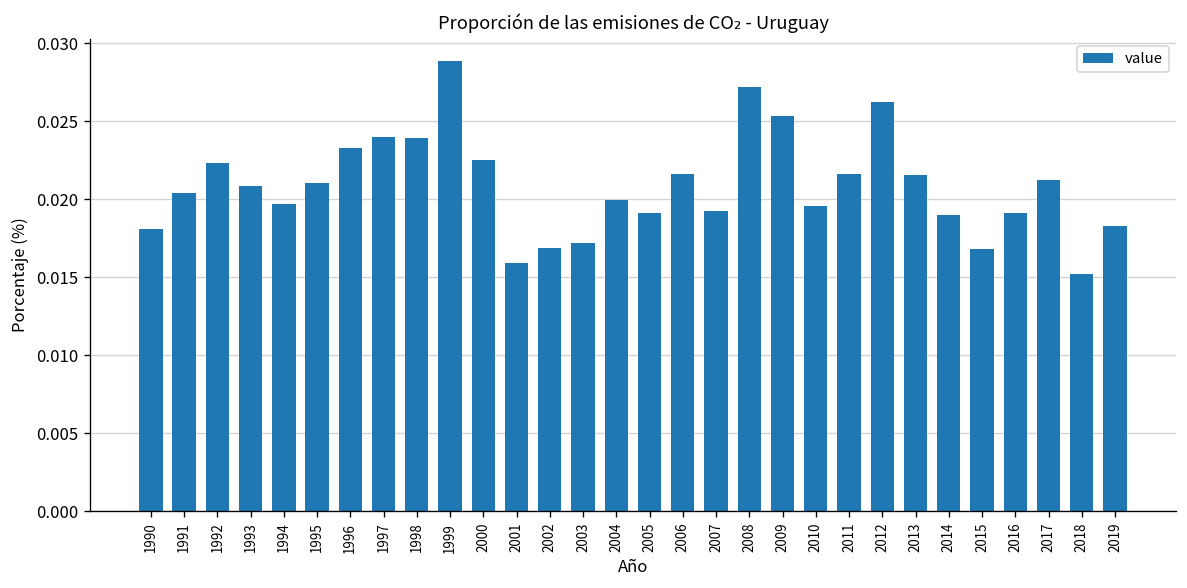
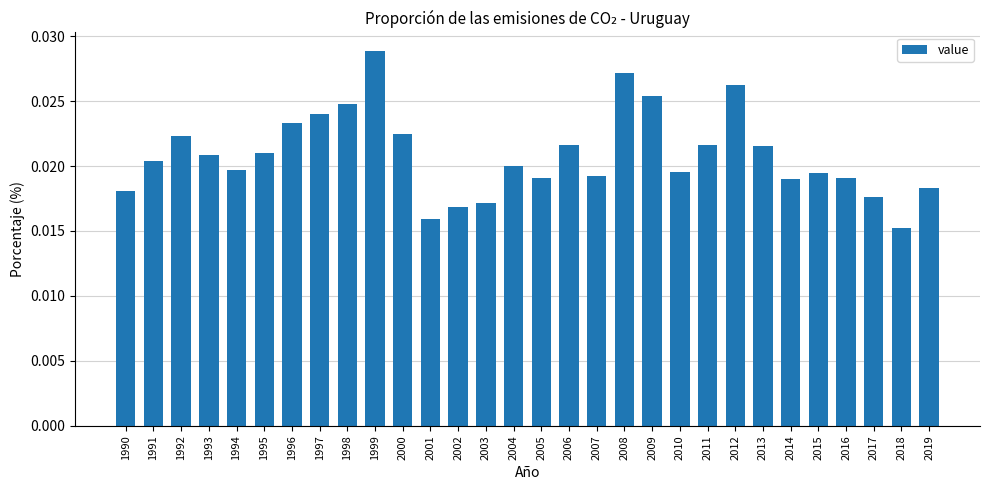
1998: 0.0239 -> 0.0248
2015: 0.0168 -> 0.0195
2017: 0.0212 -> 0.0176
